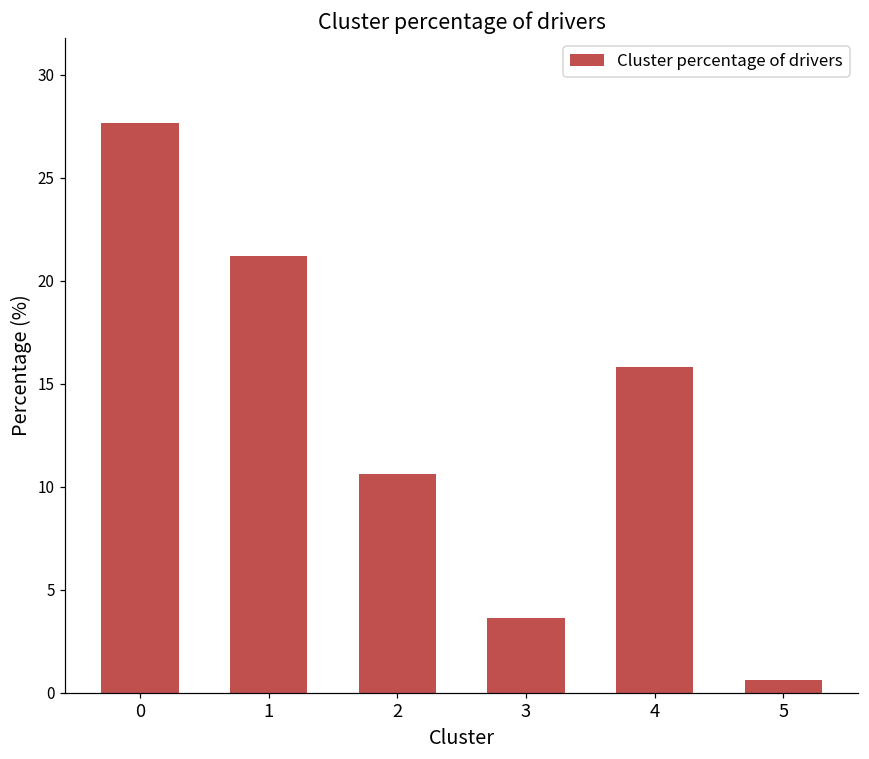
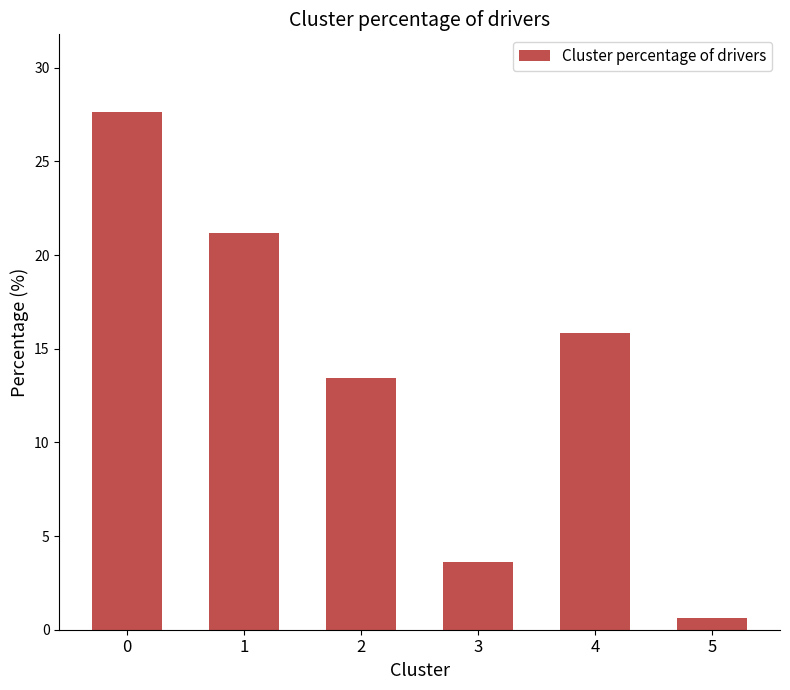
2: 10.6 -> 13.4
